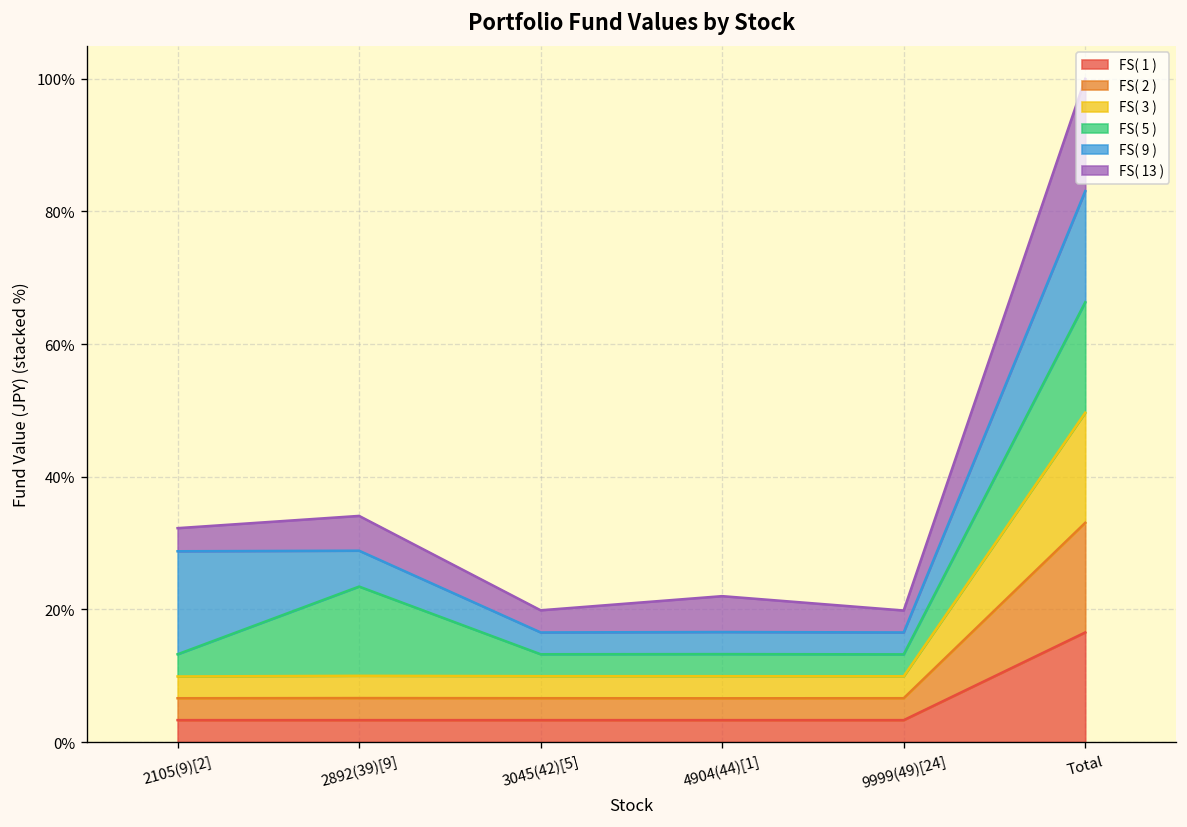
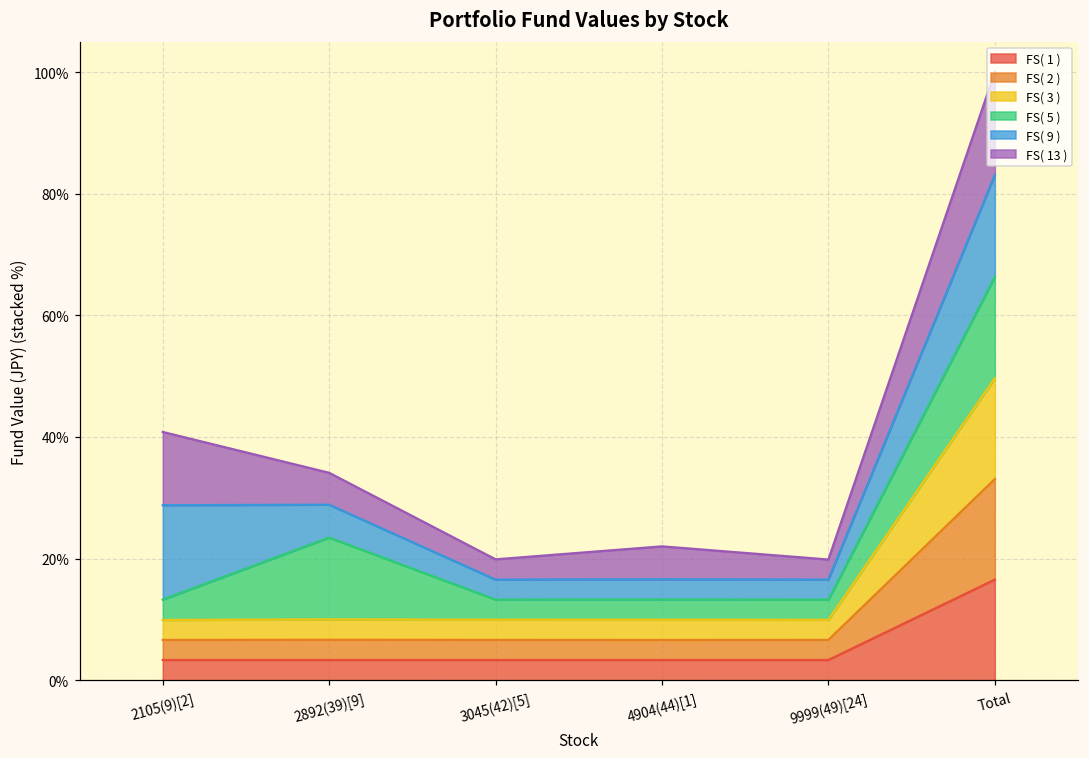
FS( 13 ), 2105(9)[2]: 3% -> 12%
